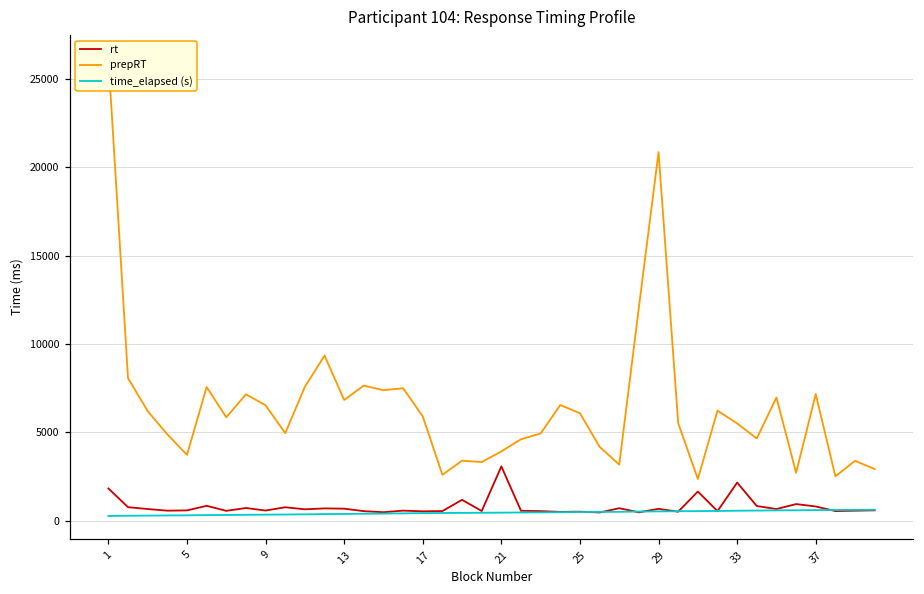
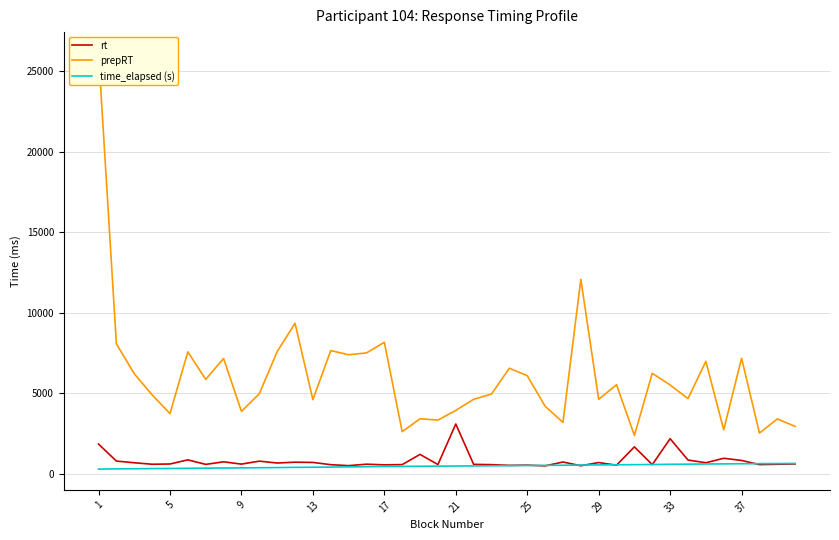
prepRT, 9: 6500 -> 3900
prepRT, 13: 6800 -> 4600
prepRT, 17: 5900 -> 8200
prepRT, 29: 20800 -> 4600
